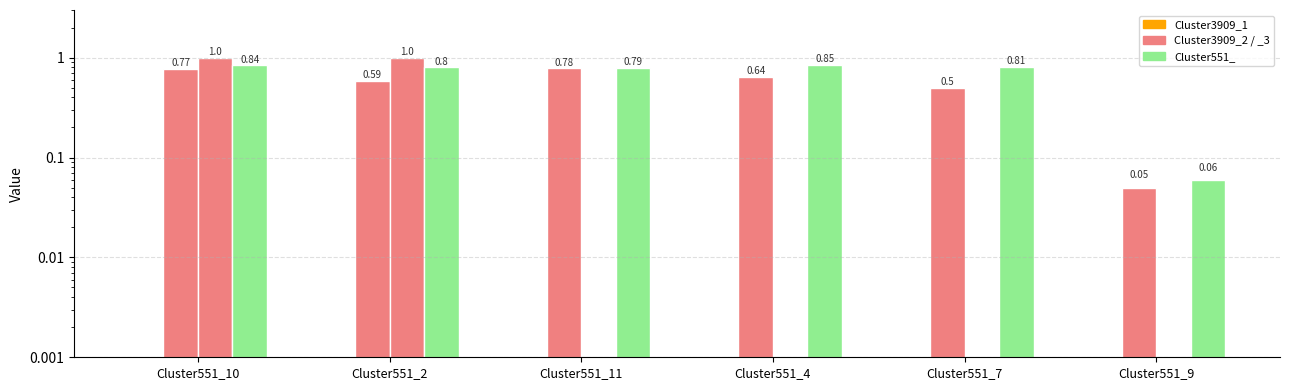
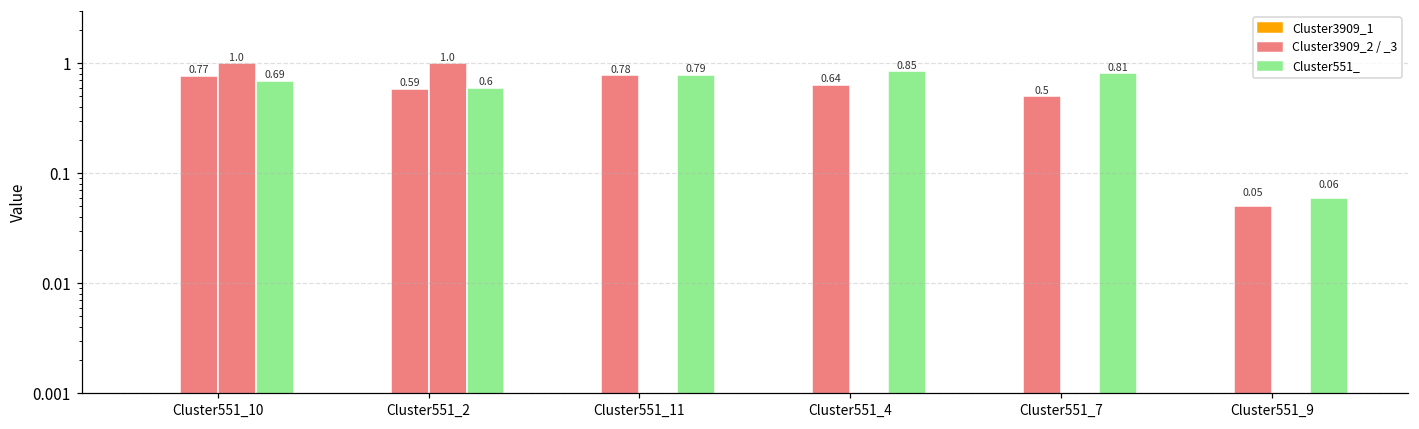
Cluster551_, Cluster551_10: 0.84 -> 0.69
Cluster551_, Cluster551_2: 0.8 -> 0.6
